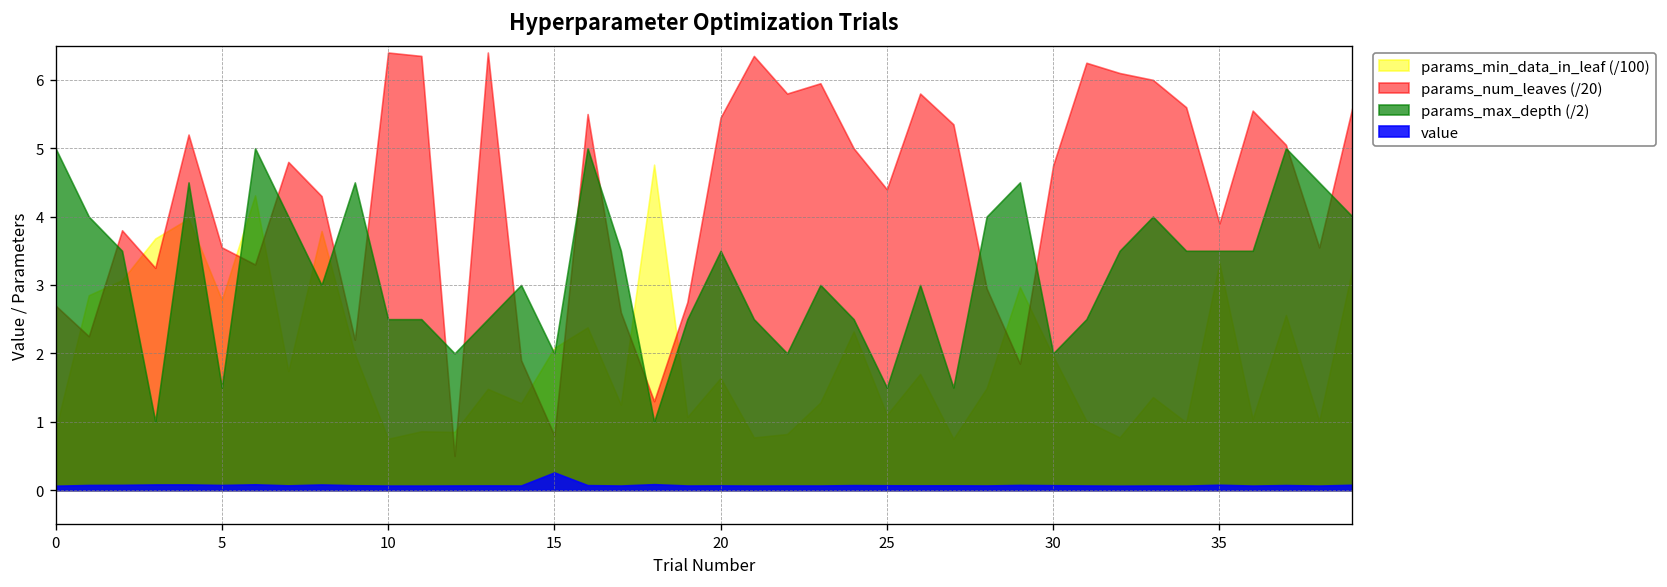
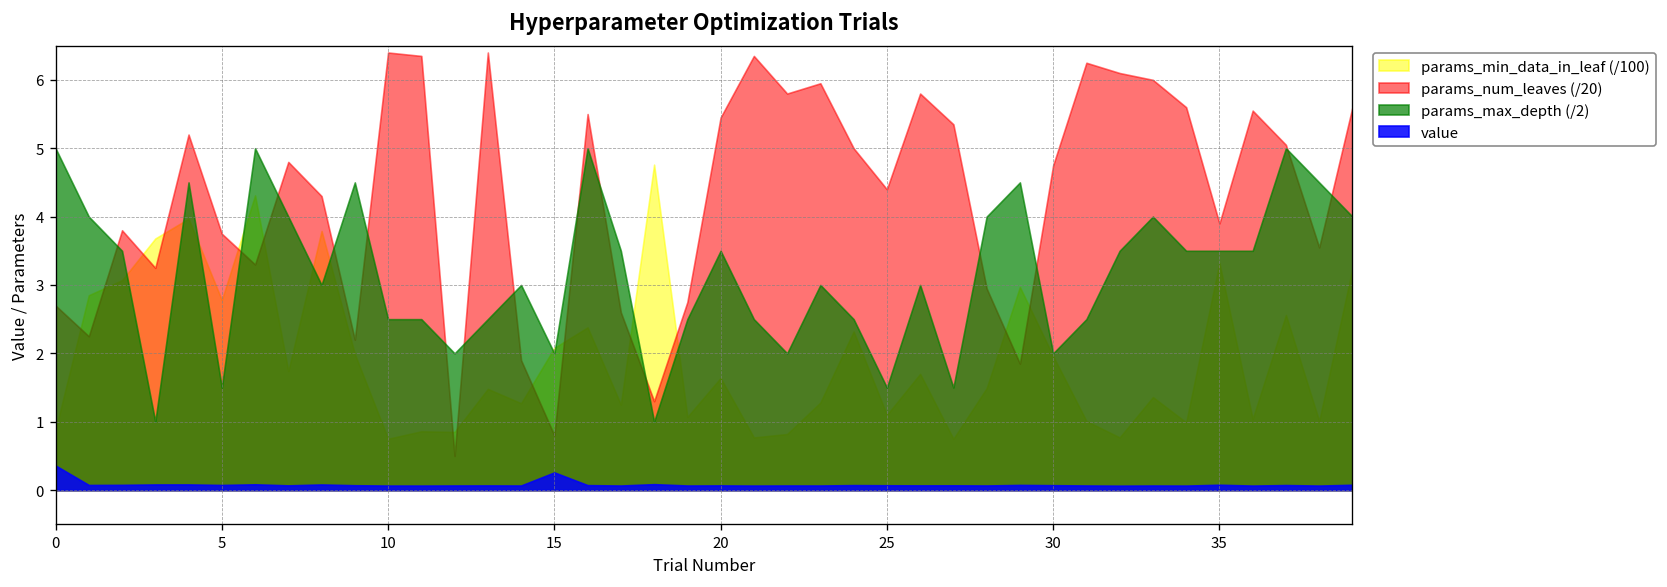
value, 0: 0.1 -> 0.4
params_num_leaves (/20), 5: 3.6 -> 3.8
